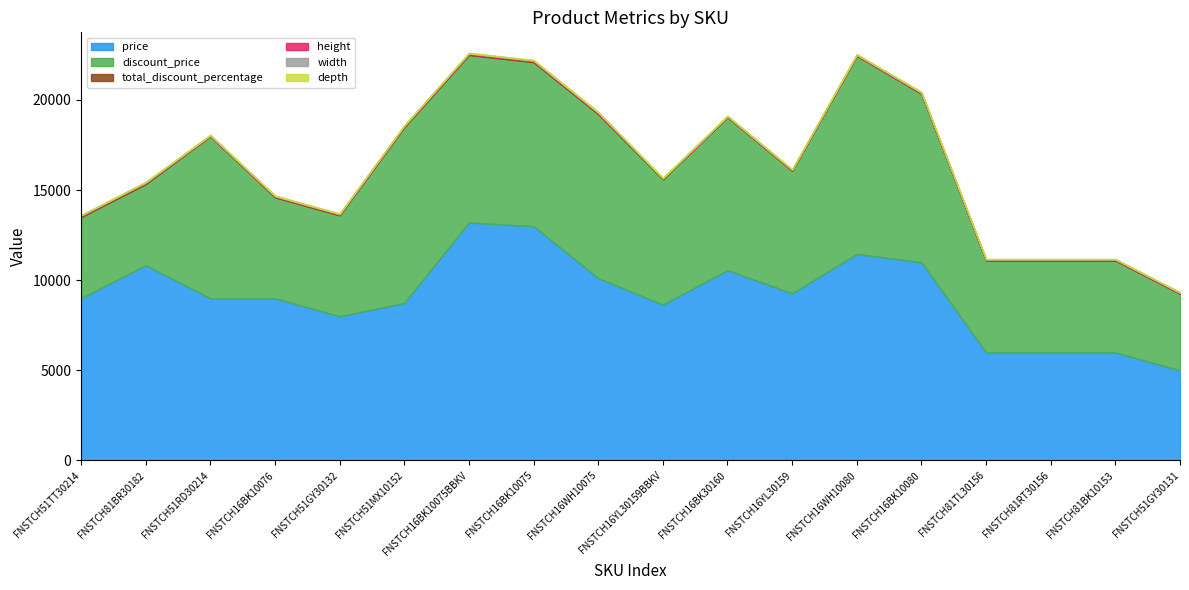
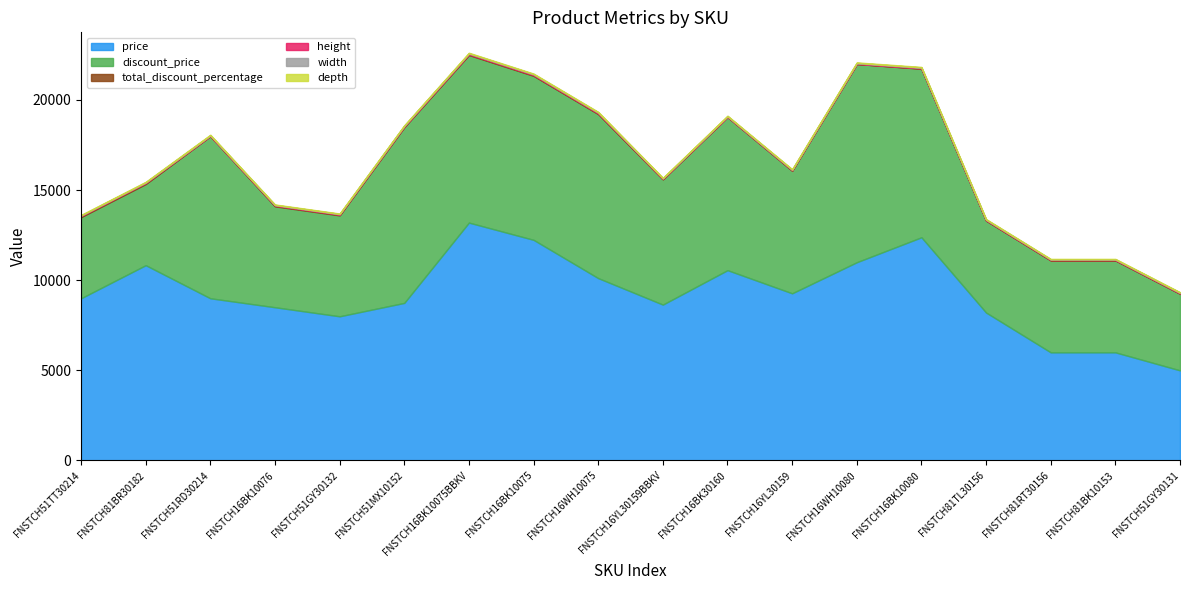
price, FNSTCH16BK10076: 9000 -> 8500
price, FNSTCH16BK10075: 13000 -> 12200
price, FNSTCH16WH10080: 11500 -> 11000
price, FNSTCH16BK10080: 11000 -> 12400
price, FNSTCH81TL30156: 6000 -> 8200
